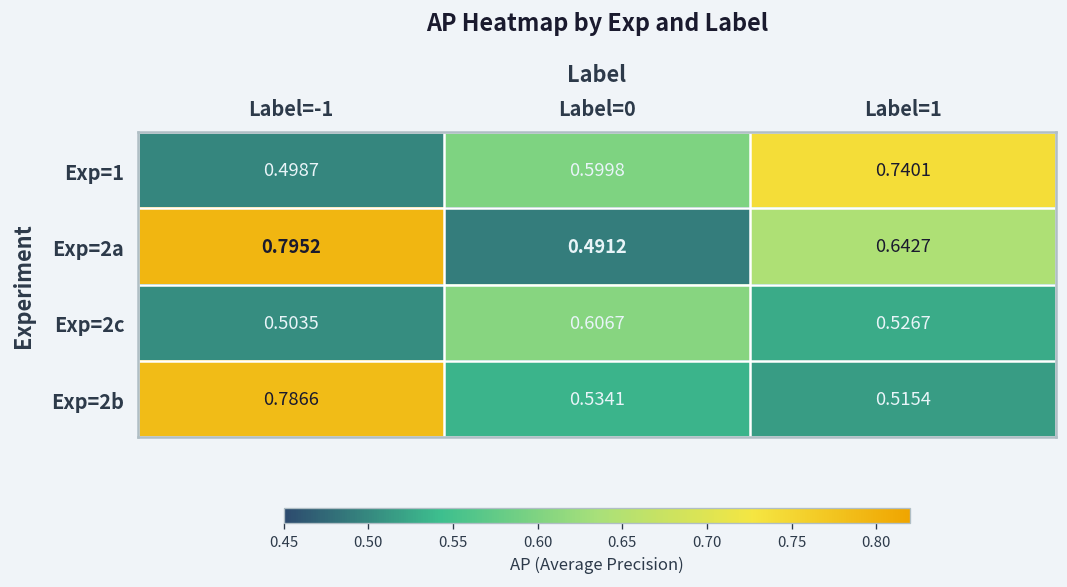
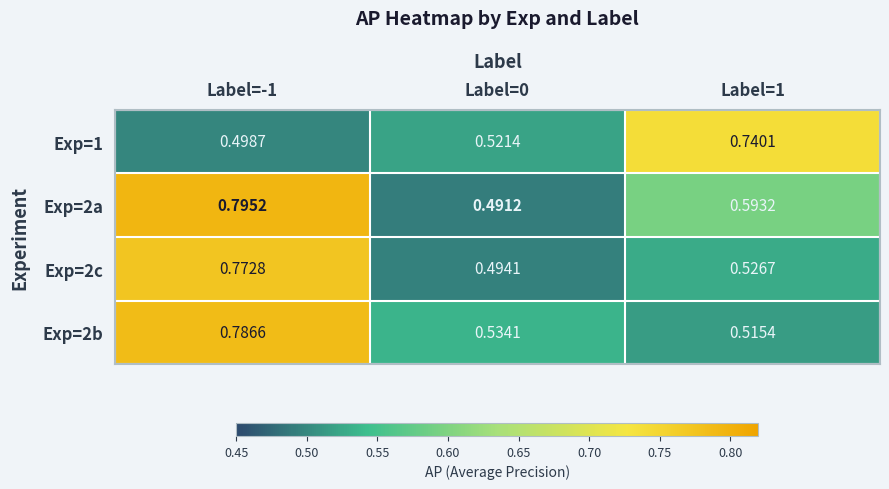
Exp=1, Label=0: 0.5998 -> 0.5214
Exp=2a, Label=1: 0.6427 -> 0.5932
Exp=2c, Label=-1: 0.5035 -> 0.7728
Exp=2c, Label=0: 0.6067 -> 0.4941
